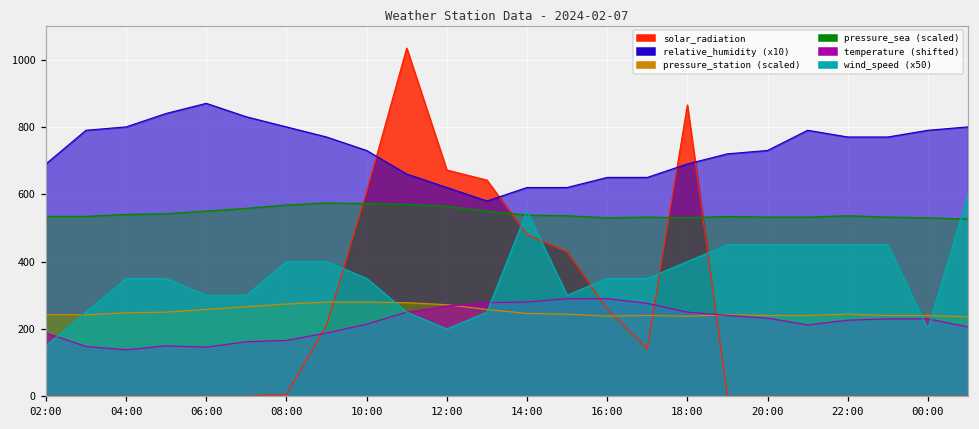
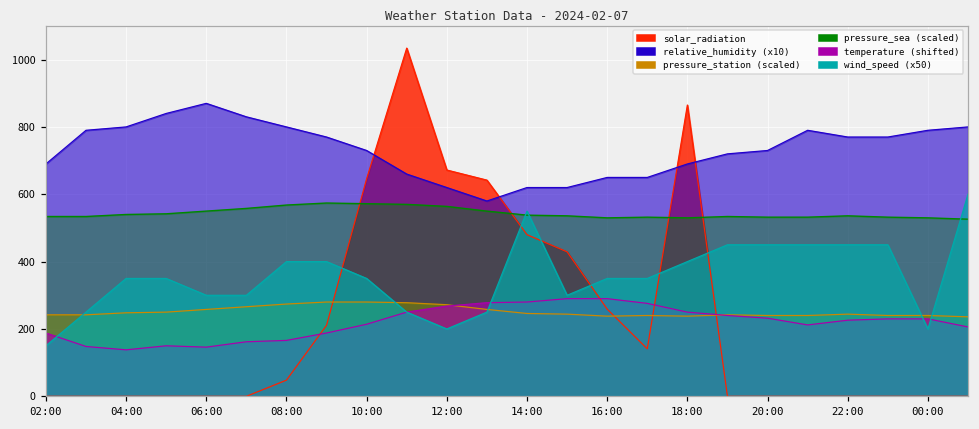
solar_radiation, 08:00: 10 -> 50
solar_radiation, 10:00: 610 -> 650
